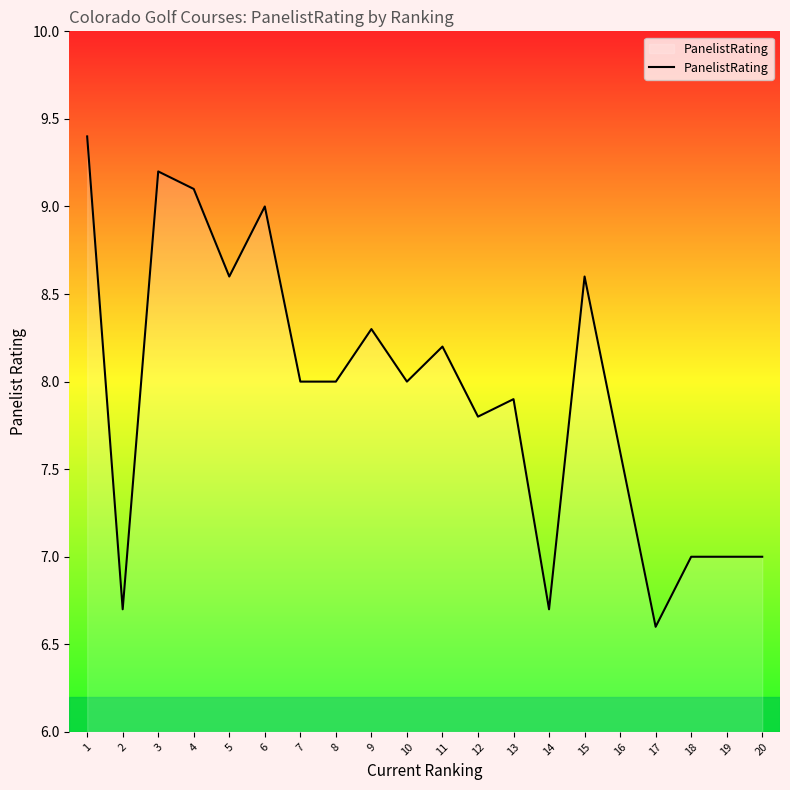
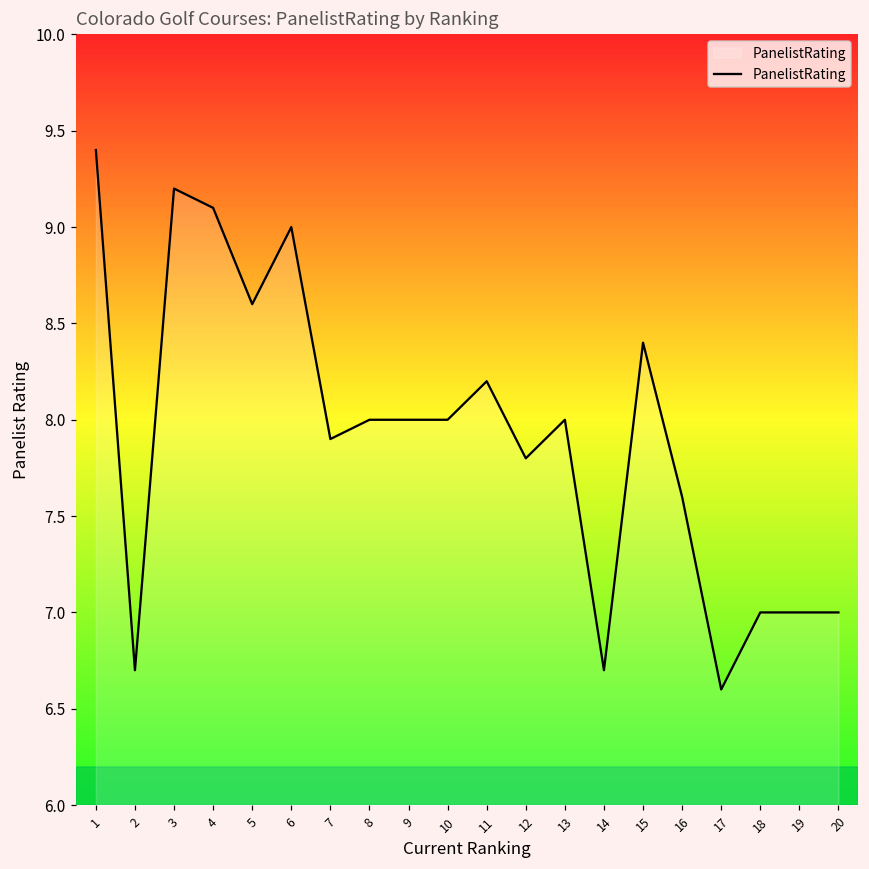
7: 8.0 -> 7.9
9: 8.3 -> 8.0
13: 7.9 -> 8.0
15: 8.6 -> 8.4
